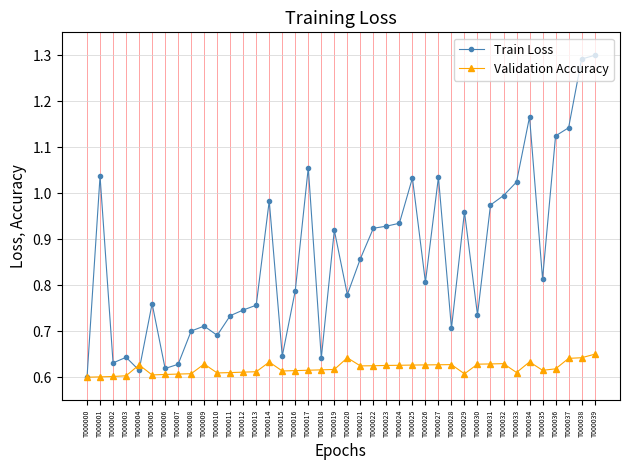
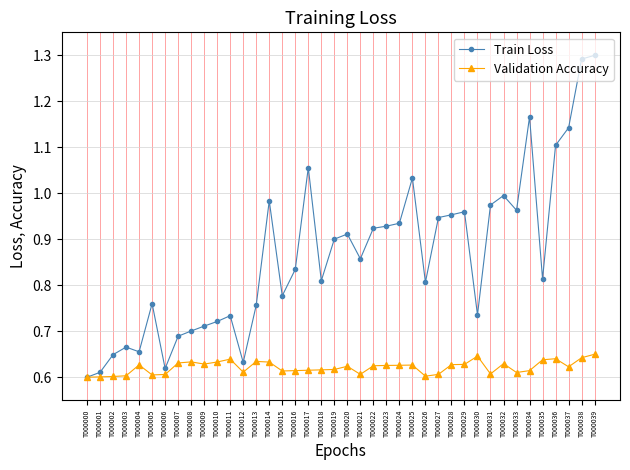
Train Loss, T000001: 1.04 -> 0.61
Train Loss, T000002: 0.63 -> 0.65
Train Loss, T000003: 0.64 -> 0.67
Train Loss, T000004: 0.62 -> 0.66
Train Loss, T000007: 0.63 -> 0.69
Validation Accuracy, T000007: 0.61 -> 0.63
Validation Accuracy, T000008: 0.61 -> 0.63
Train Loss, T000010: 0.69 -> 0.72
Validation Accuracy, T000010: 0.61 -> 0.63
Validation Accuracy, T000011: 0.61 -> 0.64
Train Loss, T000012: 0.75 -> 0.63
Validation Accuracy, T000013: 0.61 -> 0.63
Train Loss, T000015: 0.65 -> 0.78
Train Loss, T000016: 0.79 -> 0.83
Train Loss, T000018: 0.64 -> 0.81
Train Loss, T000019: 0.92 -> 0.90
Train Loss, T000020: 0.78 -> 0.91
Validation Accuracy, T000020: 0.64 -> 0.62
Validation Accuracy, T000021: 0.62 -> 0.61
Validation Accuracy, T000026: 0.63 -> 0.60
Train Loss, T000027: 1.04 -> 0.95
Validation Accuracy, T000027: 0.63 -> 0.61
Train Loss, T000028: 0.71 -> 0.95
Validation Accuracy, T000029: 0.61 -> 0.63
Validation Accuracy, T000030: 0.63 -> 0.65
Validation Accuracy, T000031: 0.63 -> 0.61
Train Loss, T000033: 1.02 -> 0.96
Validation Accuracy, T000034: 0.63 -> 0.61
Validation Accuracy, T000035: 0.62 -> 0.64
Train Loss, T000036: 1.12 -> 1.10
Validation Accuracy, T000036: 0.62 -> 0.64
Validation Accuracy, T000037: 0.64 -> 0.62
